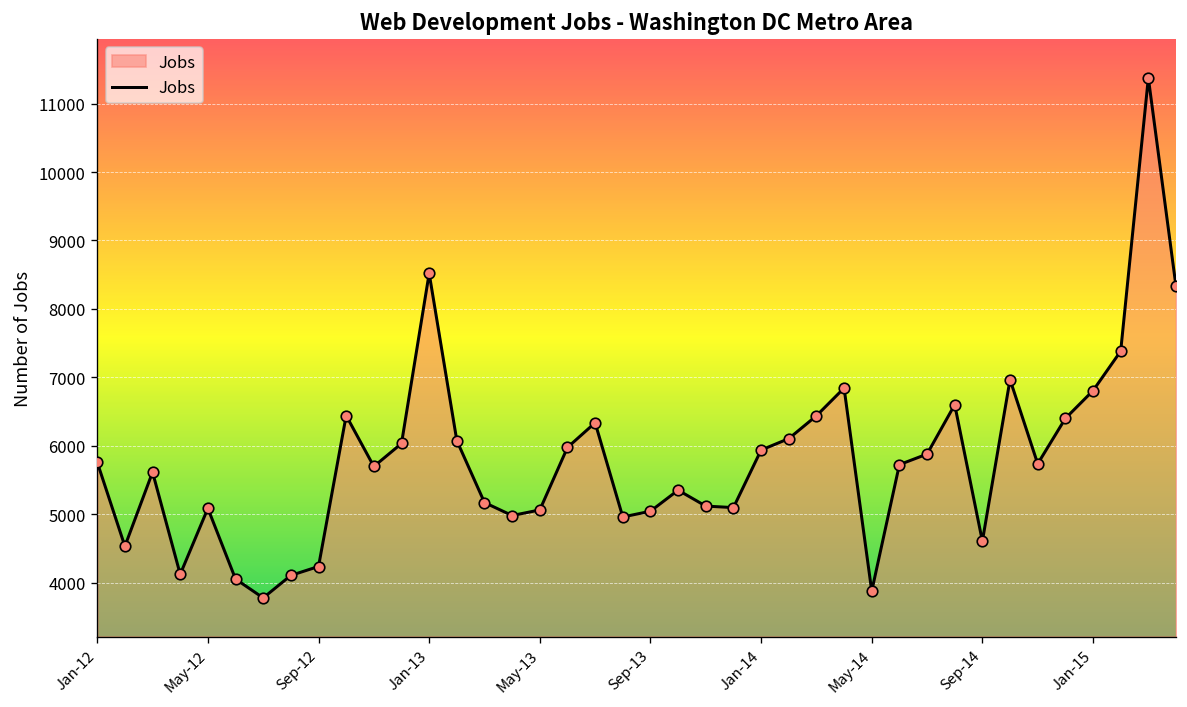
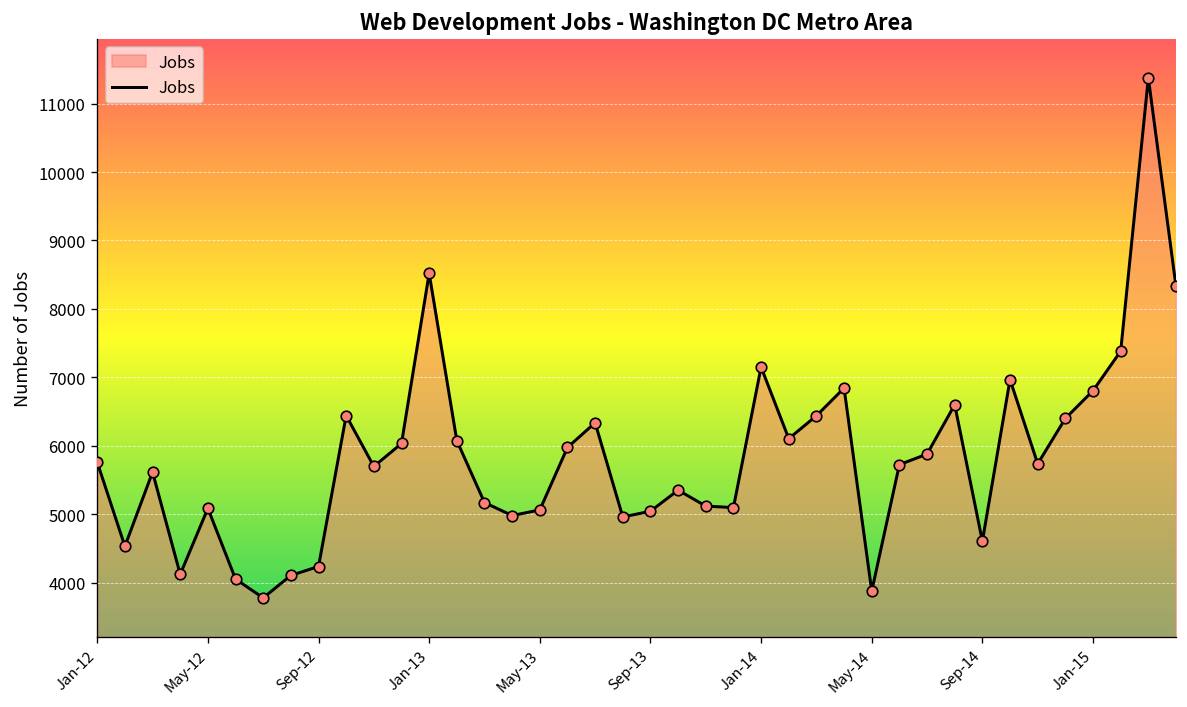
Jan-14: 5900 -> 7200
